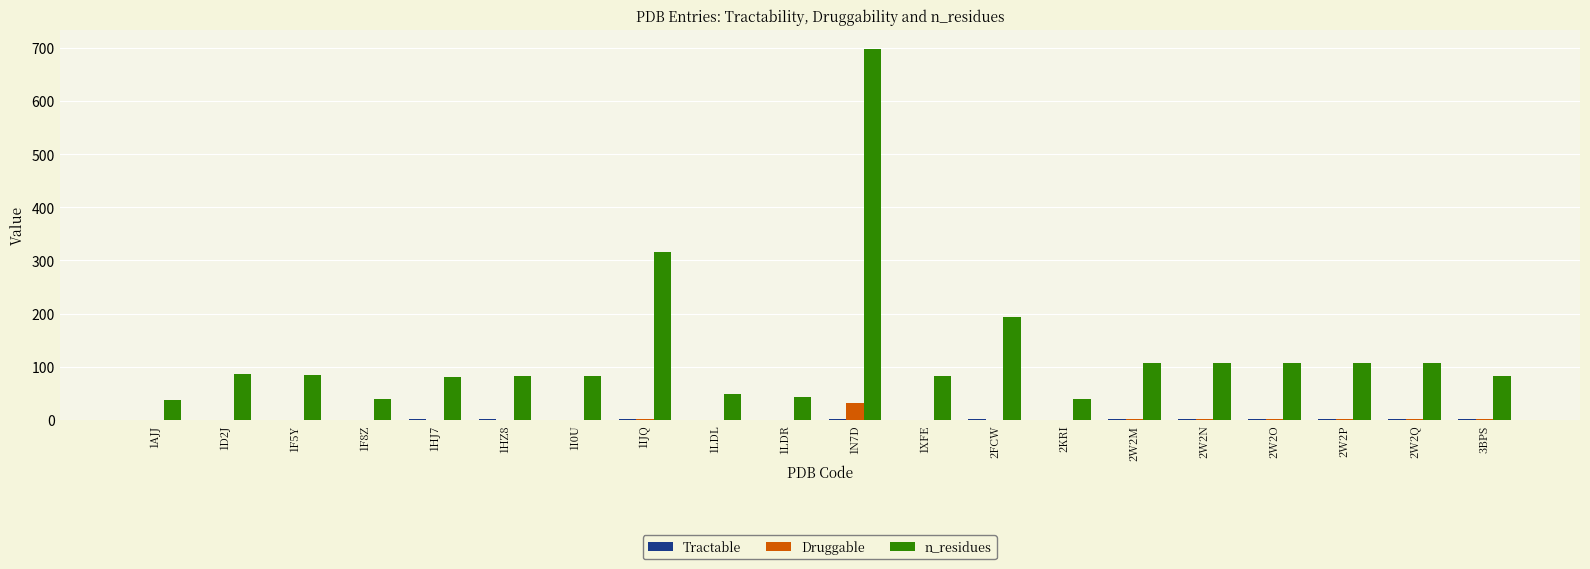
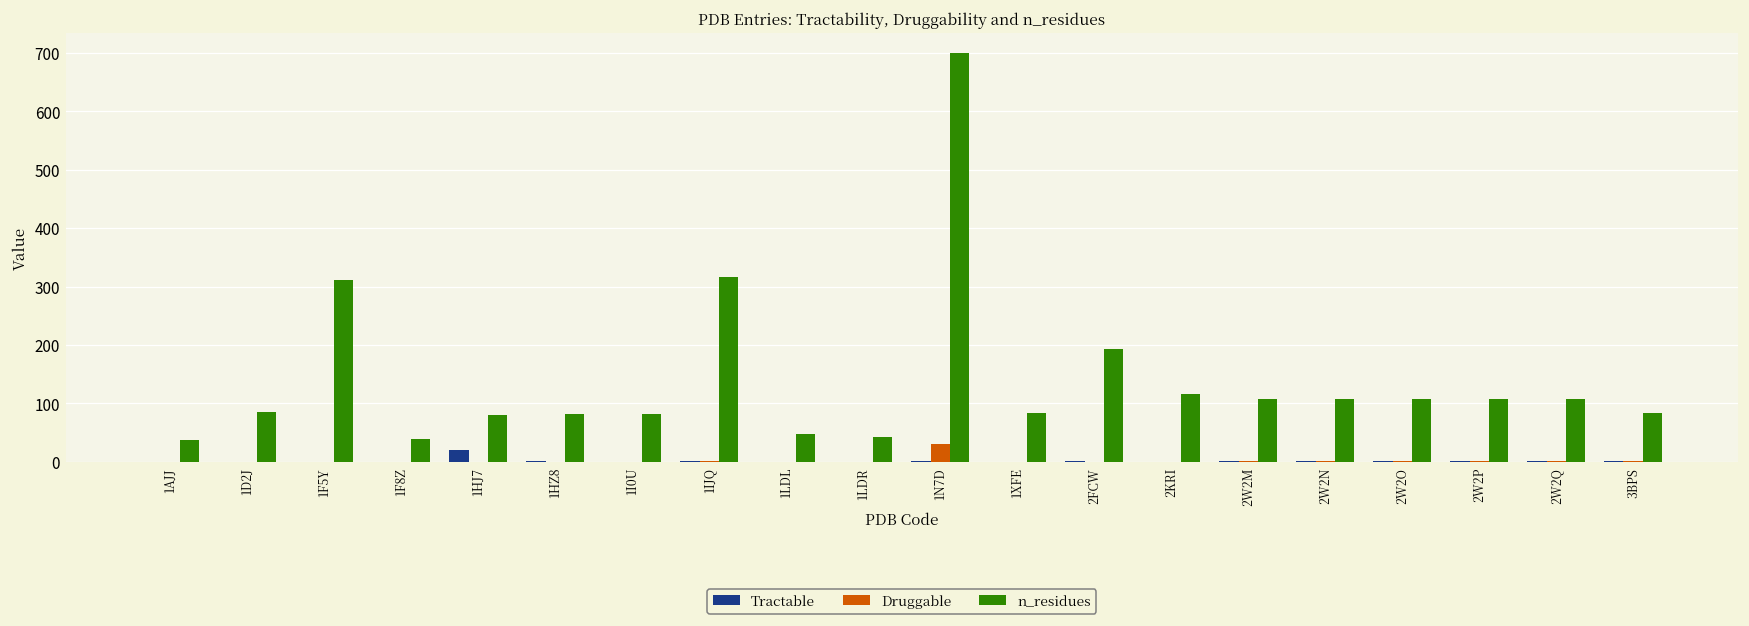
n_residues, 1F5Y: 90 -> 310
Tractable, 1HJ7: 0 -> 20
n_residues, 2KRI: 40 -> 120
